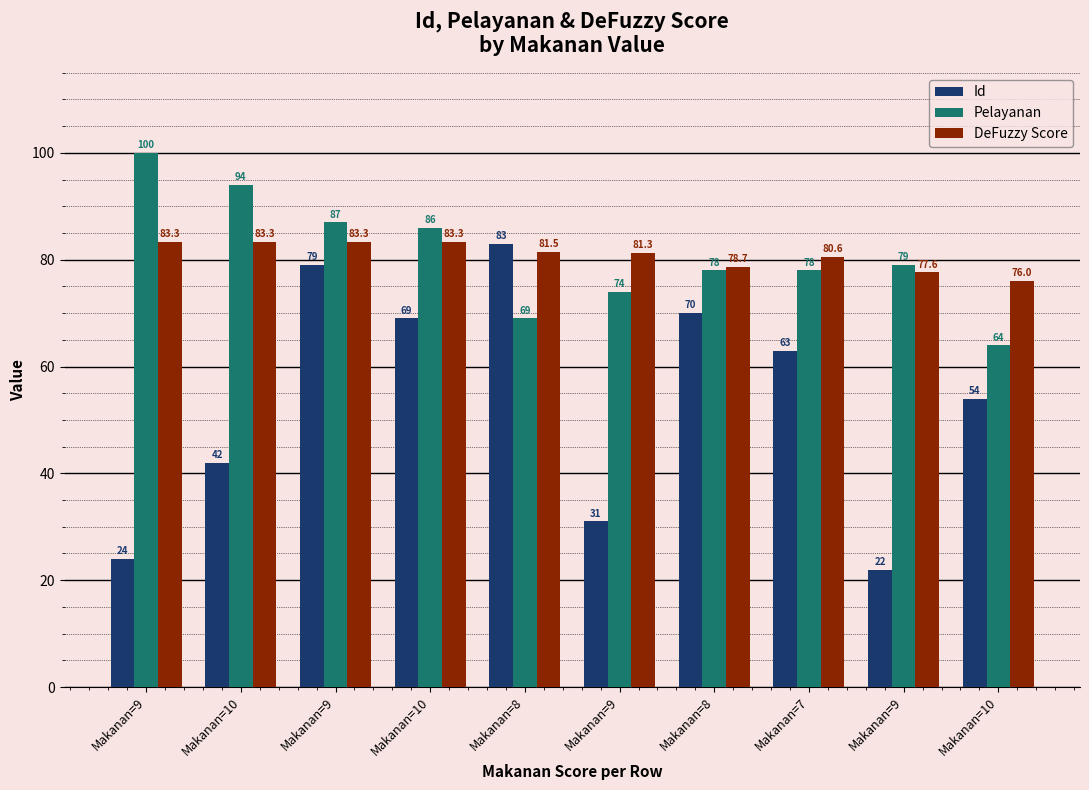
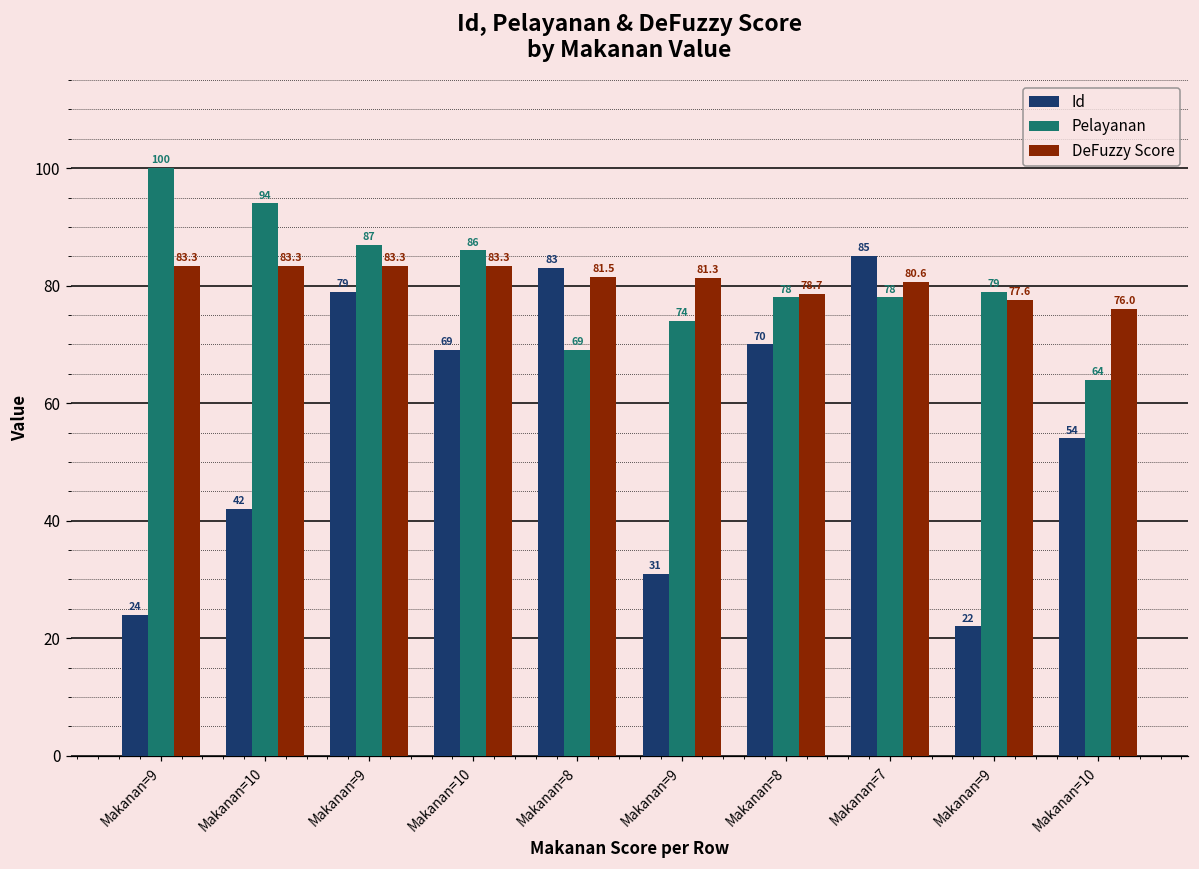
Id, Makanan=7: 63 -> 85
